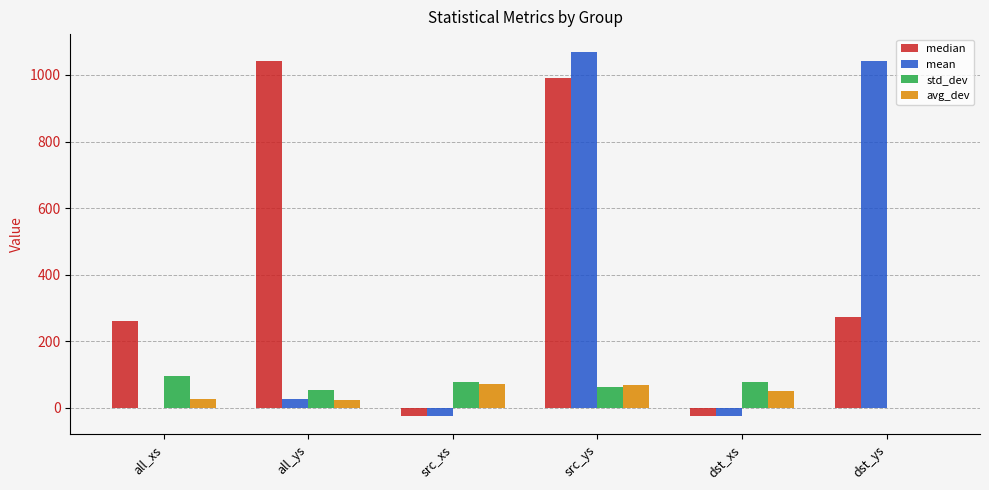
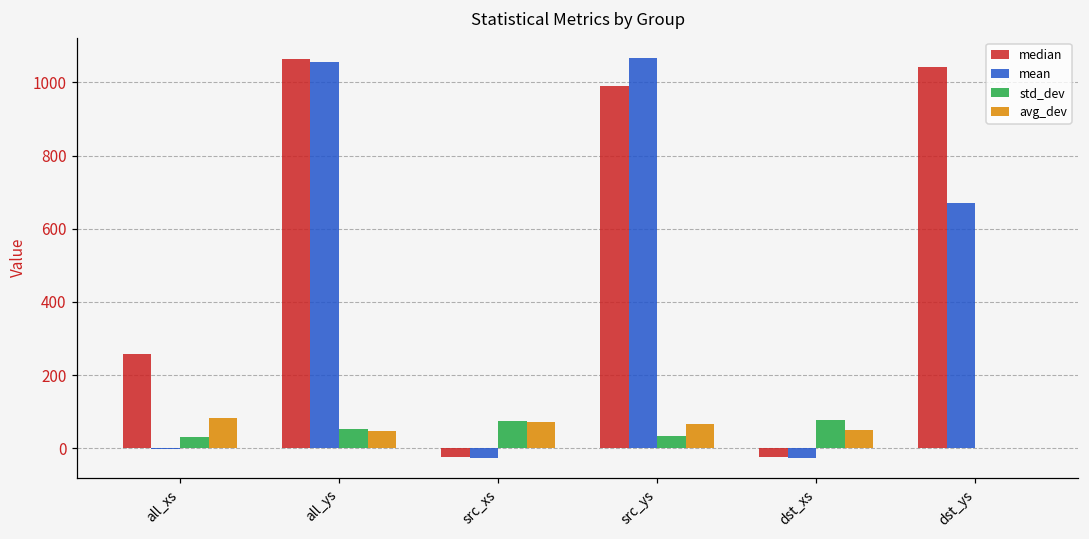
std_dev, all_xs: 90 -> 30
avg_dev, all_xs: 30 -> 80
median, all_ys: 1040 -> 1070
mean, all_ys: 30 -> 1050
avg_dev, all_ys: 20 -> 50
std_dev, src_ys: 60 -> 30
median, dst_ys: 270 -> 1040
mean, dst_ys: 1040 -> 670
